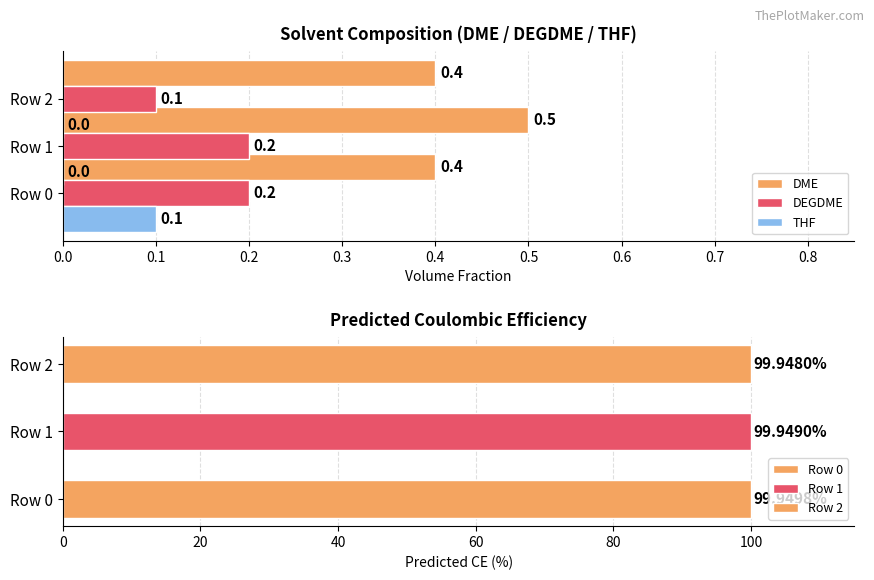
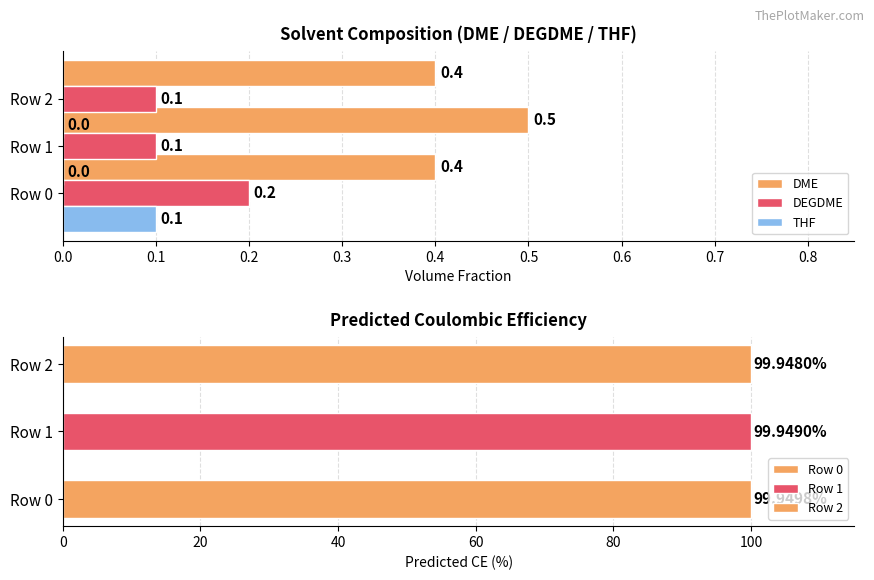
Solvent Composition (DME / DEGDME / THF), DEGDME, Row 1: 0.2 -> 0.1
